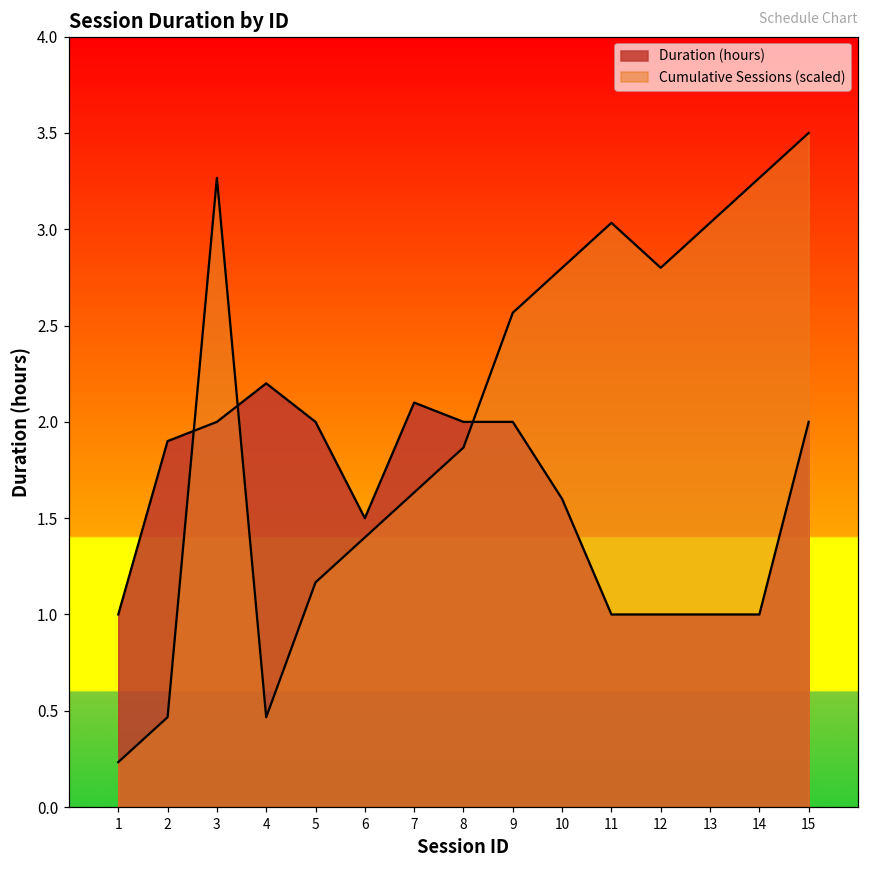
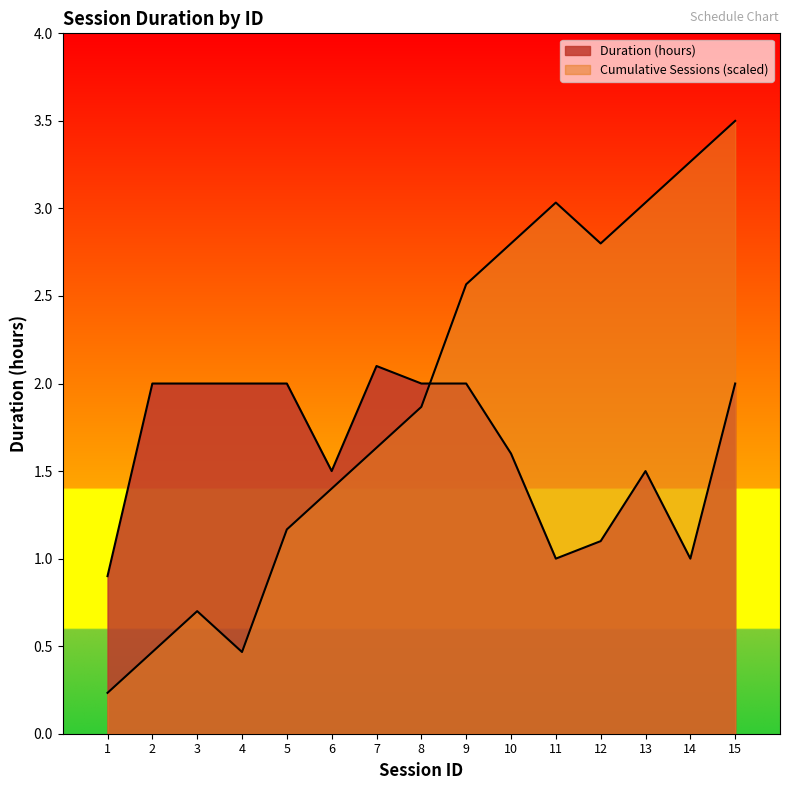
Duration (hours), 1: 1.0 -> 0.9
Duration (hours), 2: 1.9 -> 2.0
Cumulative Sessions (scaled), 3: 3.27 -> 0.70
Duration (hours), 4: 2.2 -> 2.0
Duration (hours), 12: 1.0 -> 1.1
Duration (hours), 13: 1.0 -> 1.5
